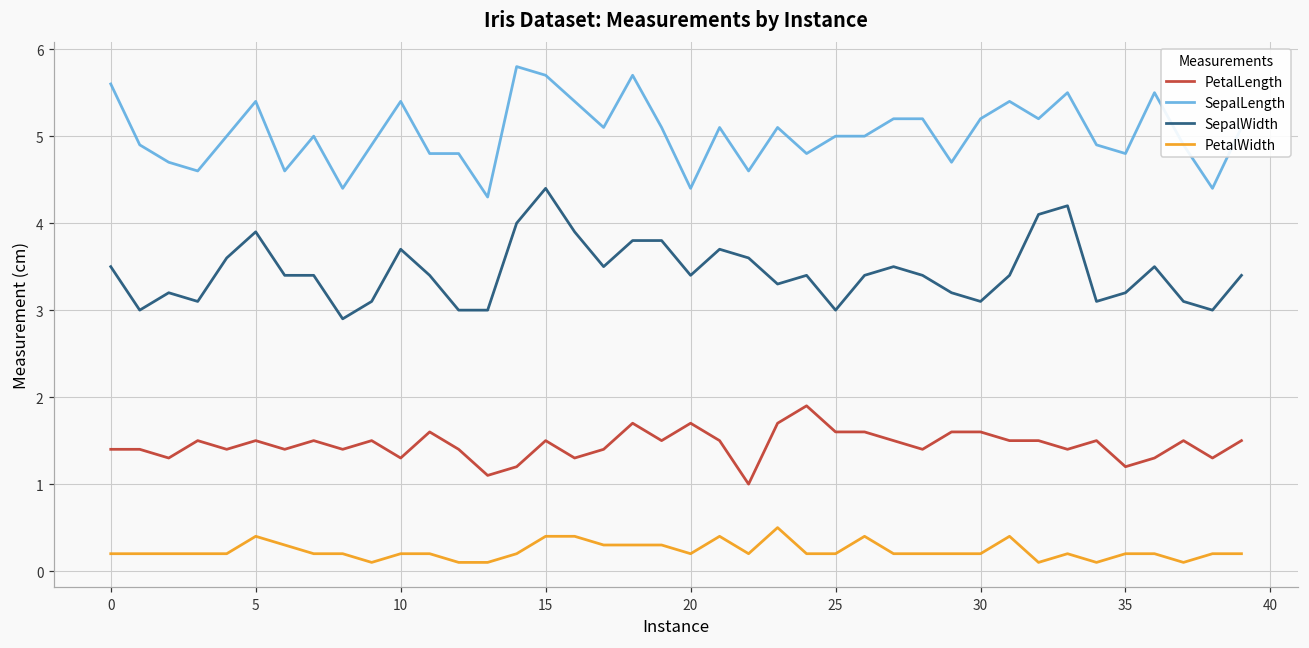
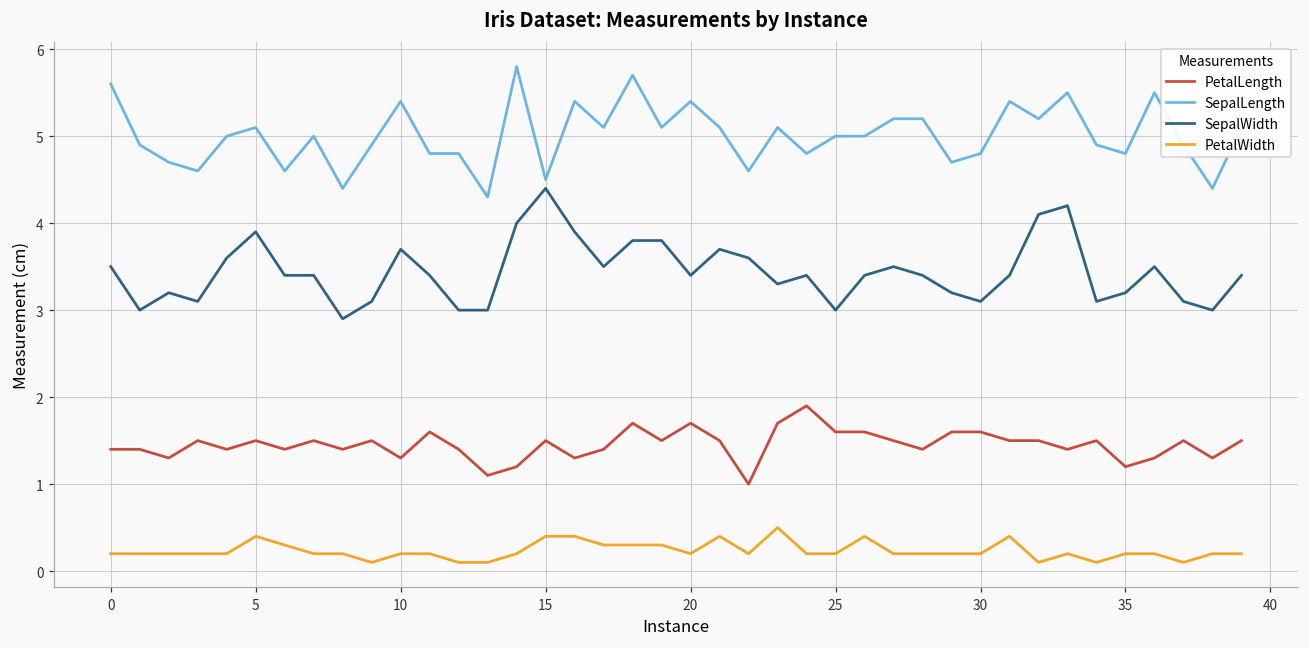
SepalLength, 5: 5.4 -> 5.1
SepalLength, 15: 5.7 -> 4.5
SepalLength, 20: 4.4 -> 5.4
SepalLength, 30: 5.2 -> 4.8
